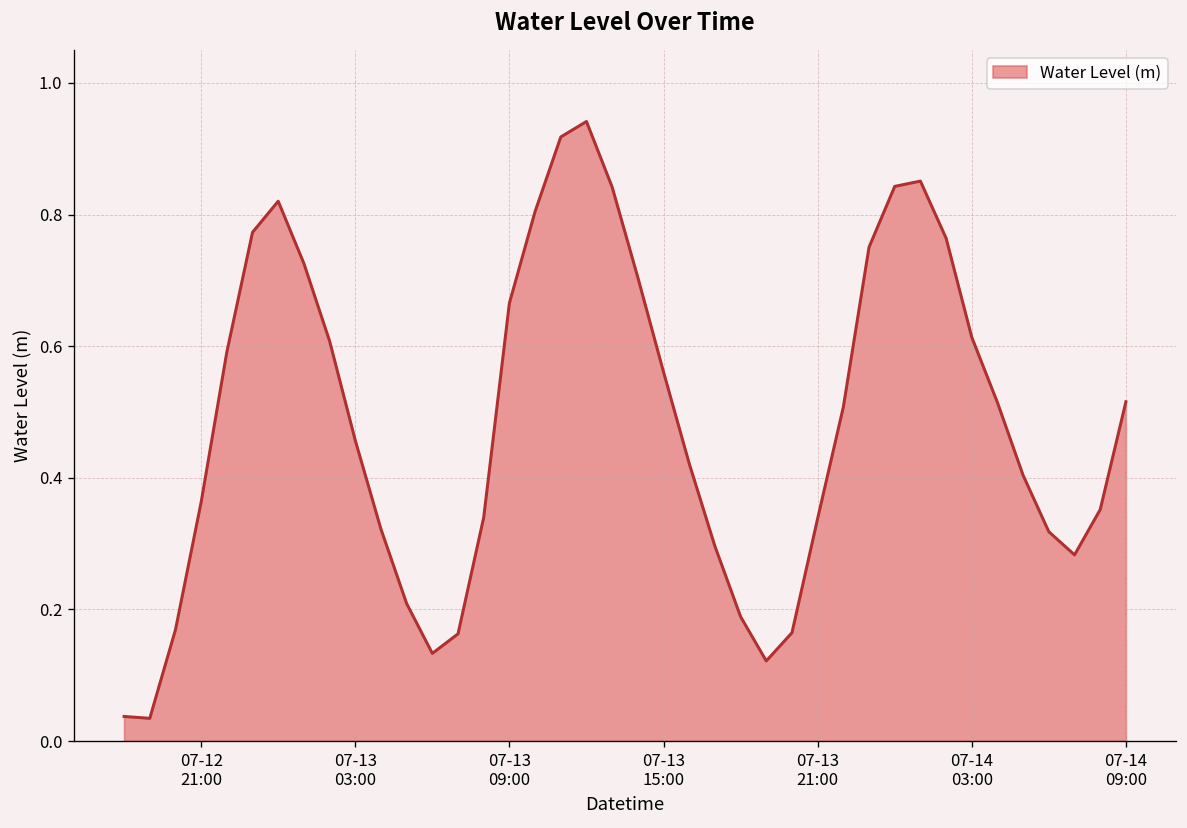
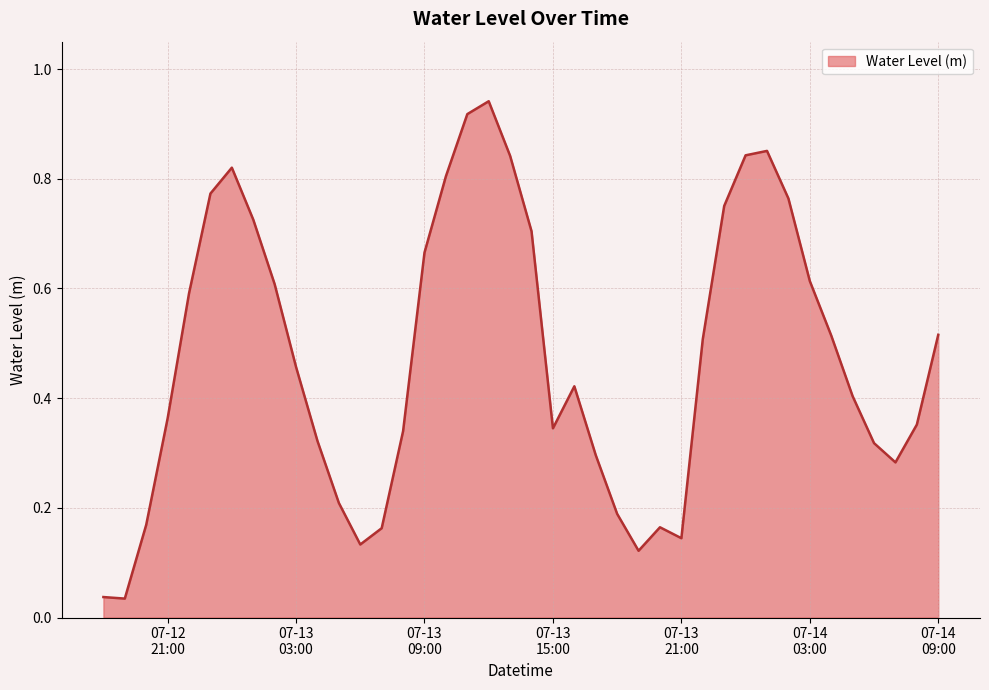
07-13 15:00: 0.56 -> 0.34
07-13 21:00: 0.34 -> 0.14
